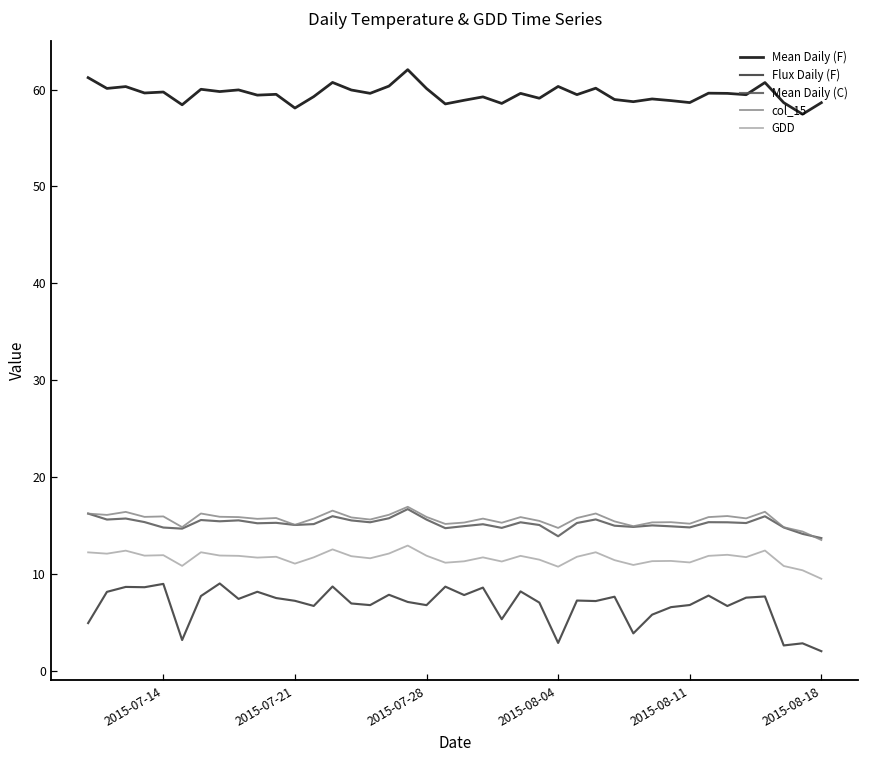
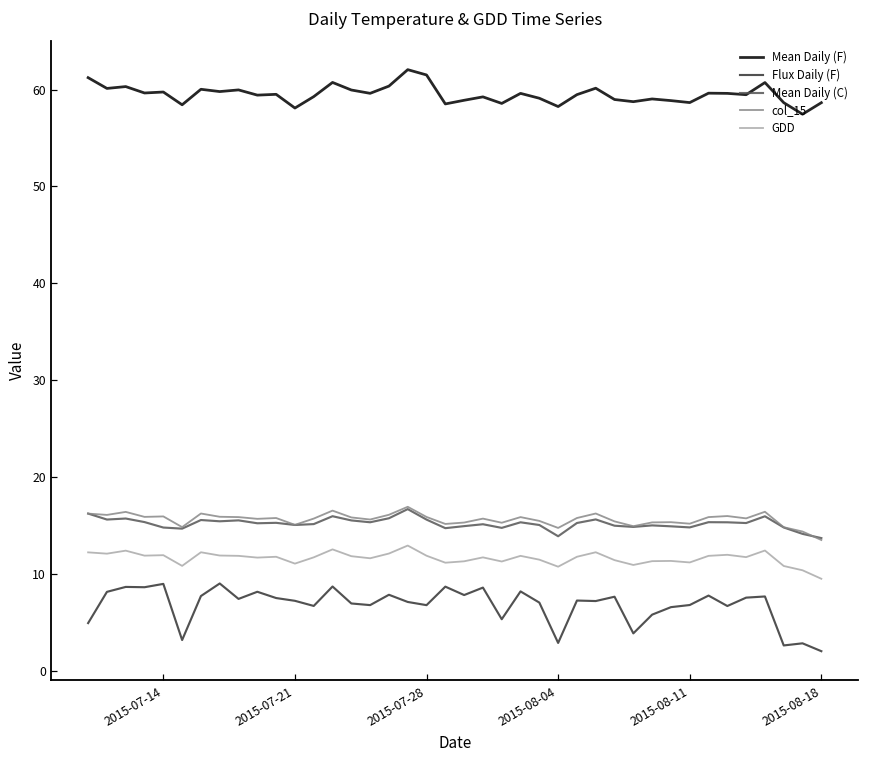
Mean Daily (F), 2015-07-28: 60 -> 62
Mean Daily (F), 2015-08-04: 60 -> 58
